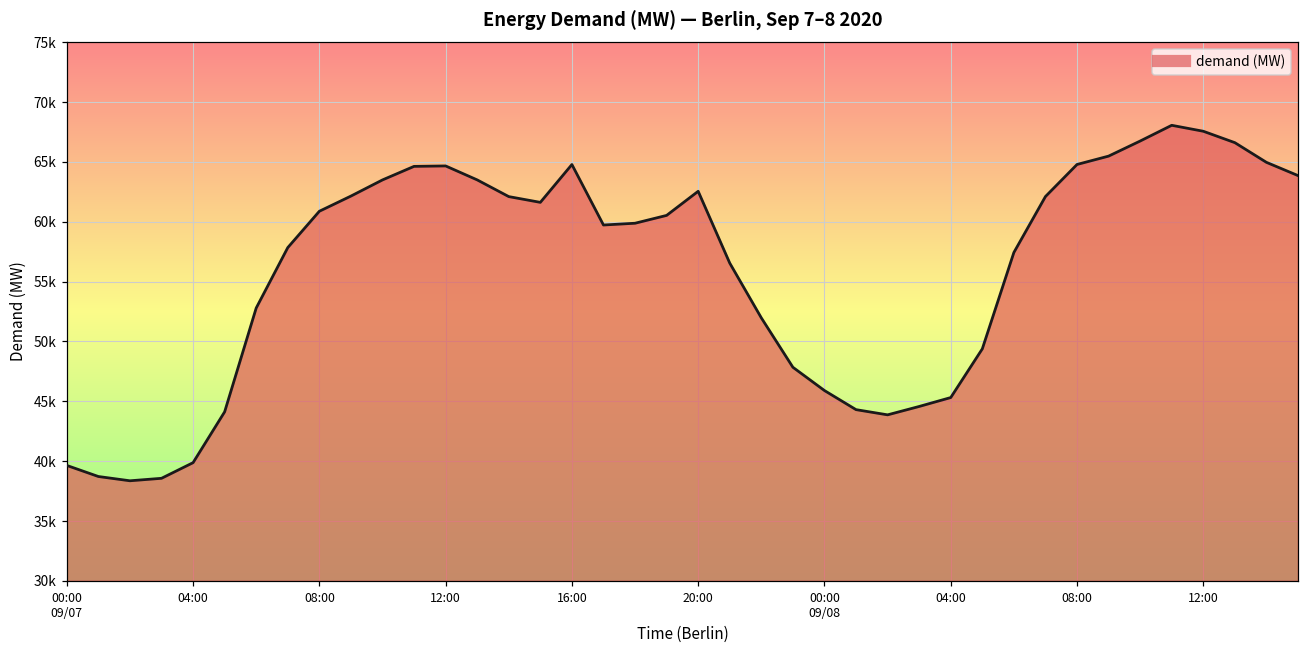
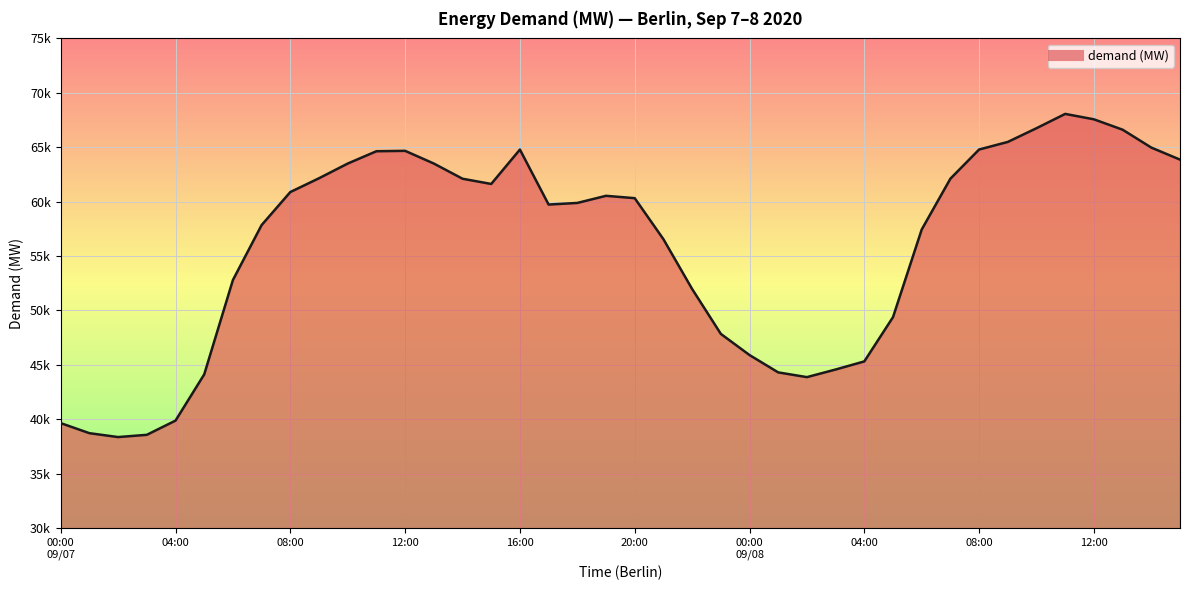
20:00: 62500 -> 60300
